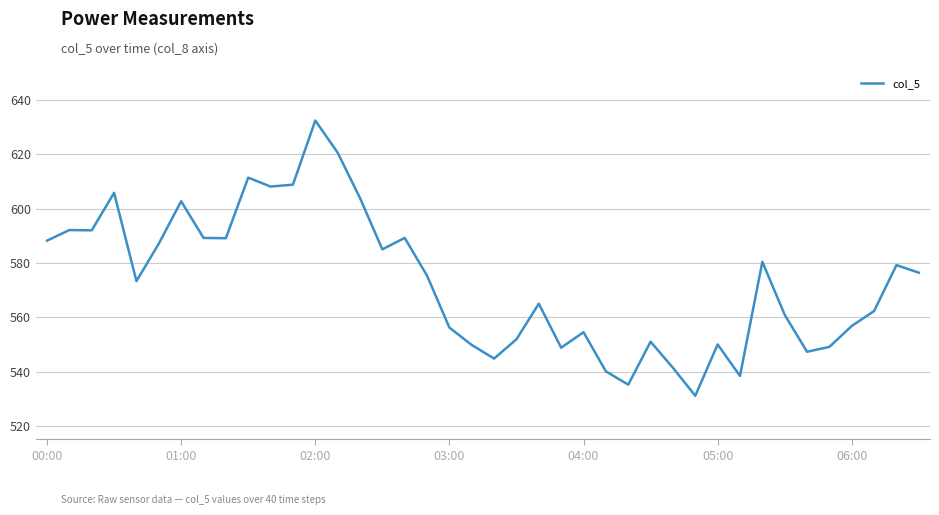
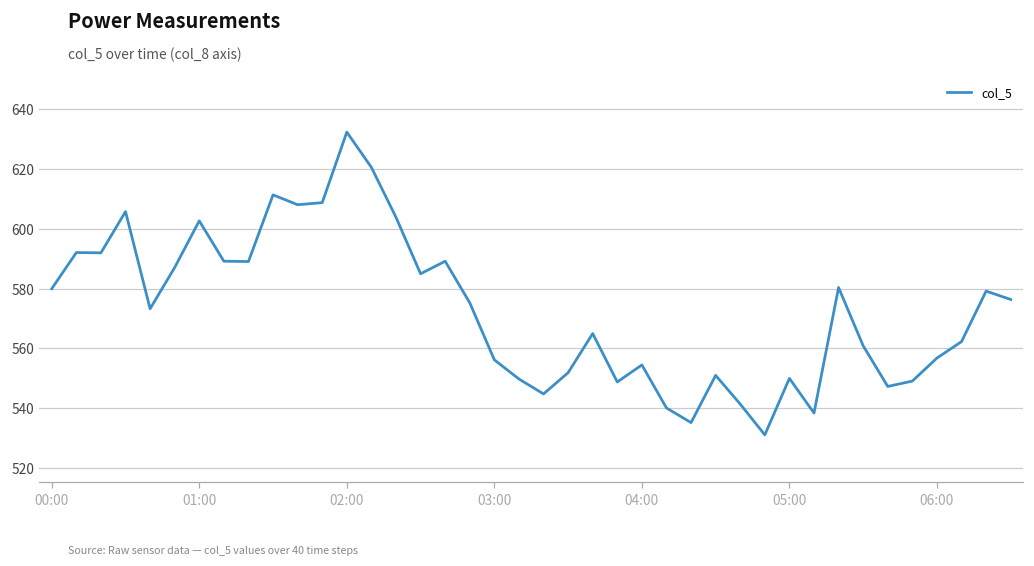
00:00: 588 -> 580
